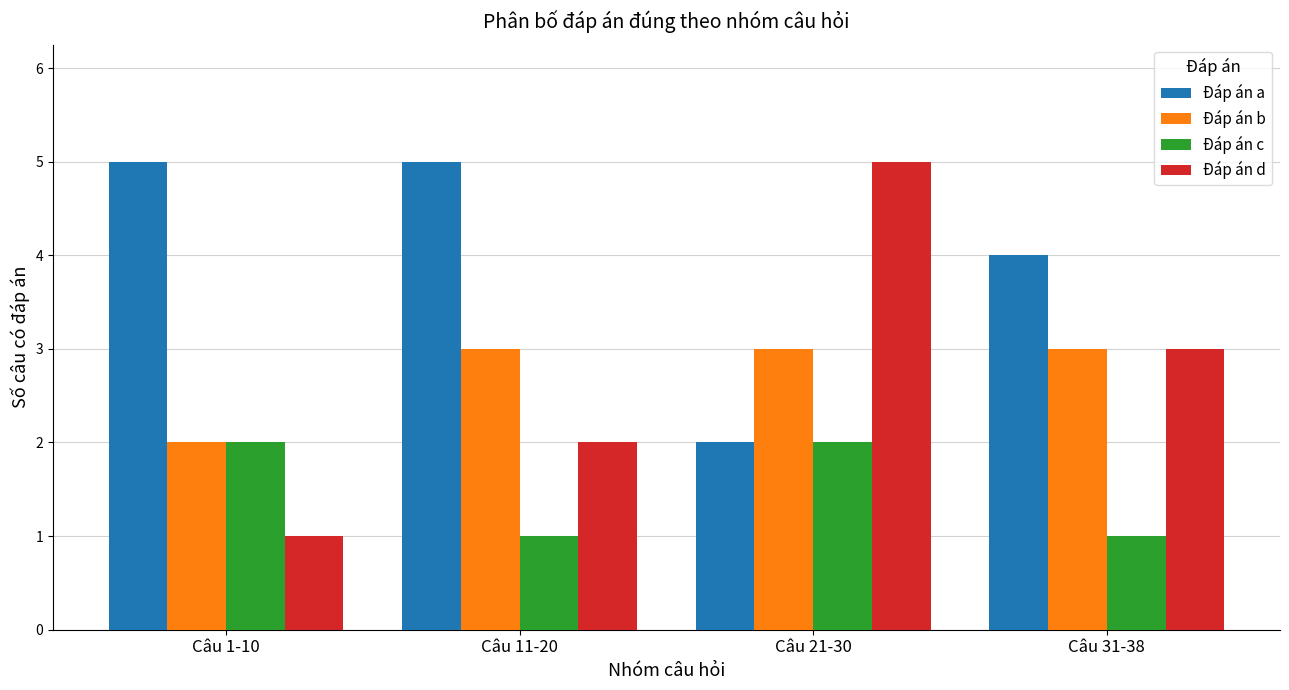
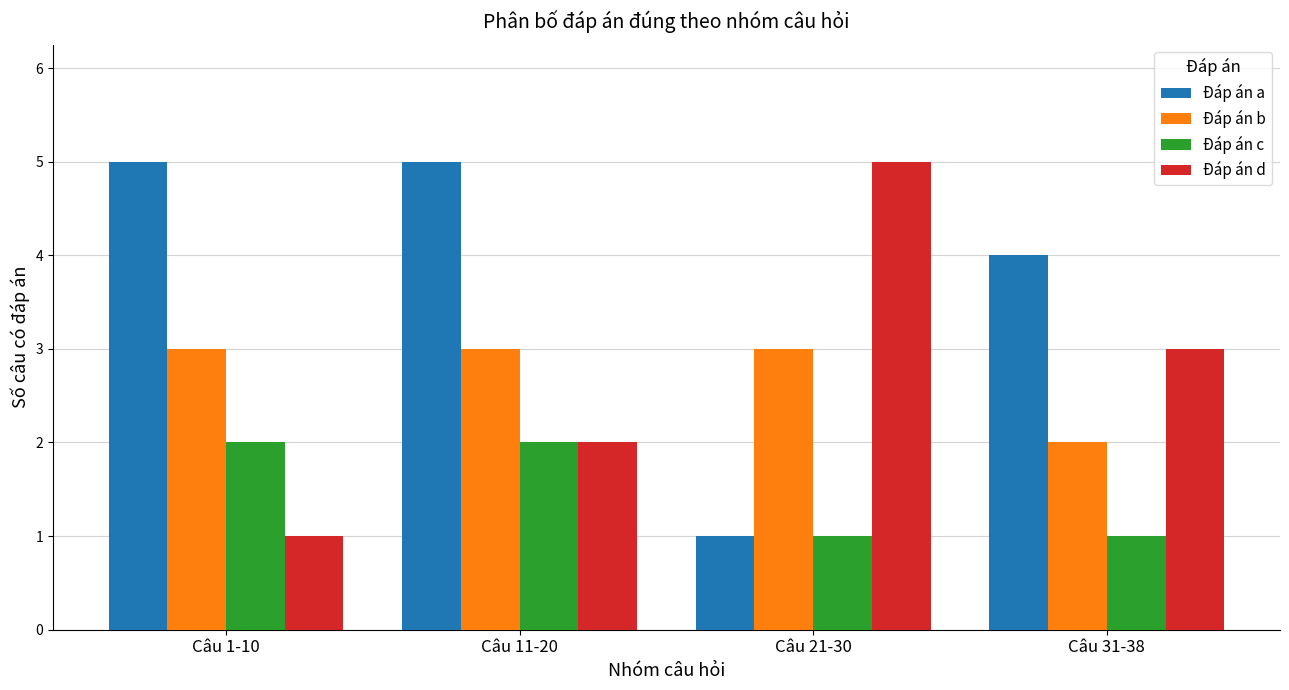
Đáp án b, Câu 1-10: 2 -> 3
Đáp án c, Câu 11-20: 1 -> 2
Đáp án a, Câu 21-30: 2 -> 1
Đáp án c, Câu 21-30: 2 -> 1
Đáp án b, Câu 31-38: 3 -> 2
